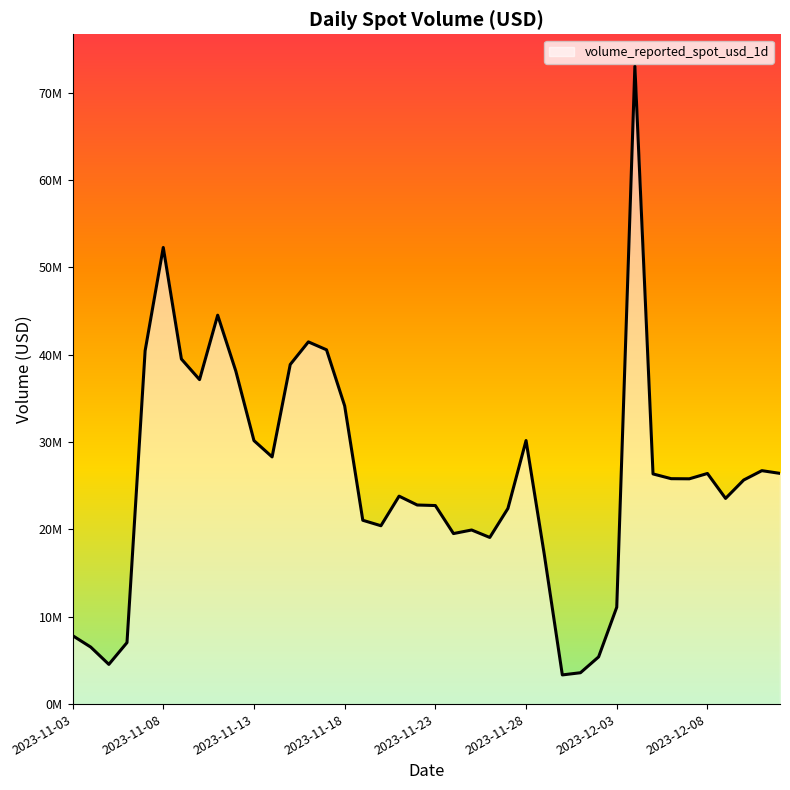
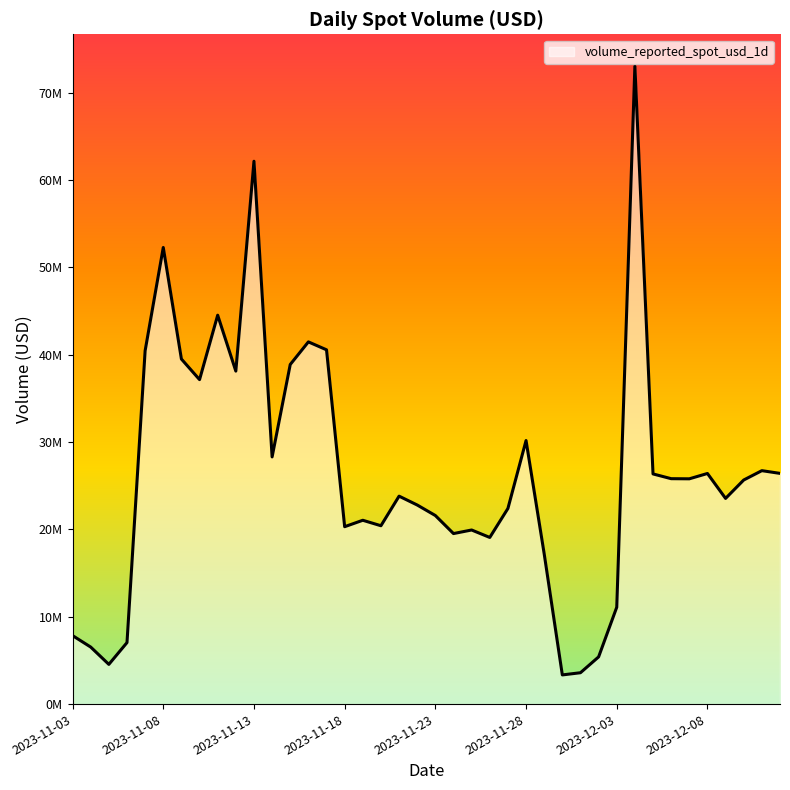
2023-11-13: 30000000 -> 62000000
2023-11-18: 34000000 -> 20000000
2023-11-23: 23000000 -> 22000000
